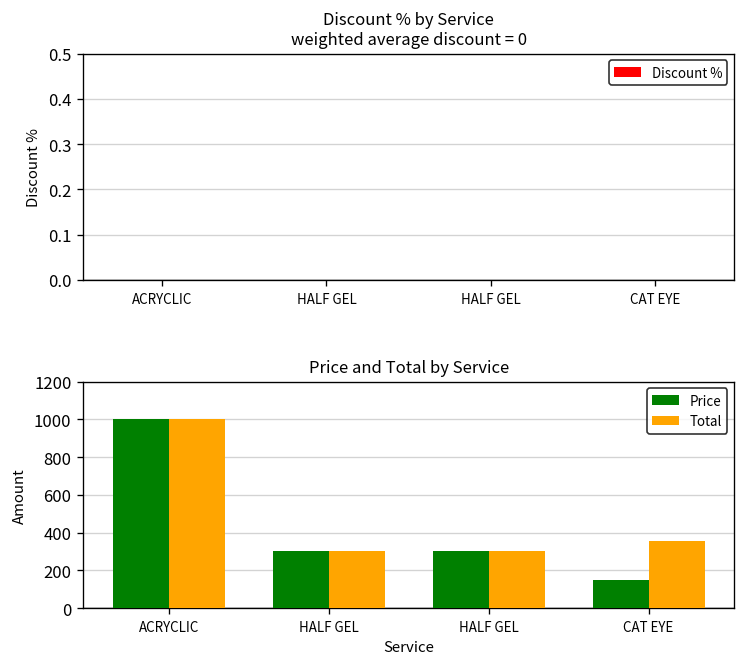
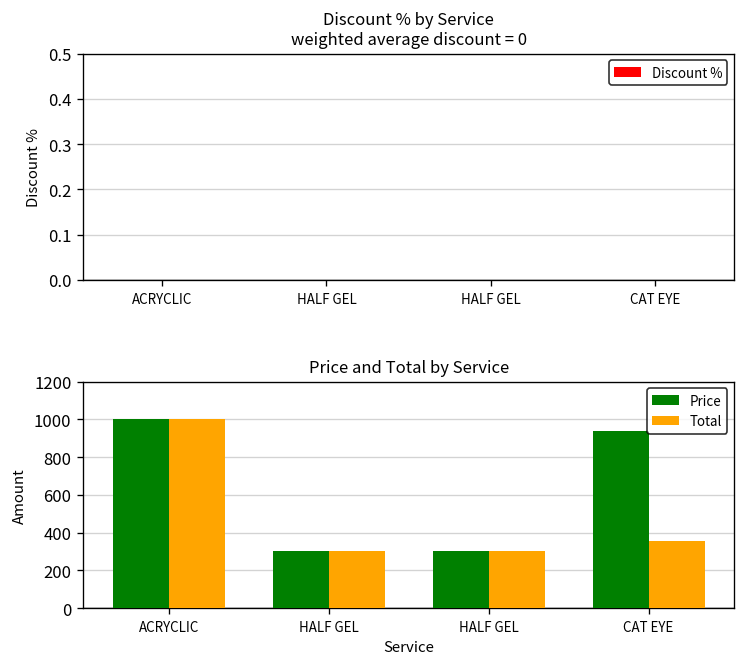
Price and Total by Service, Price, CAT EYE: 150 -> 940
